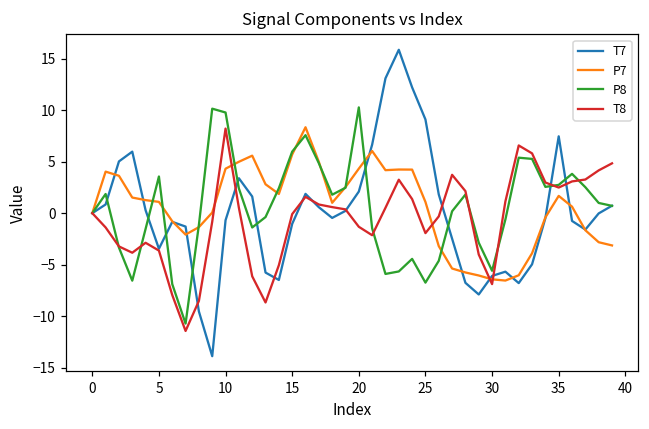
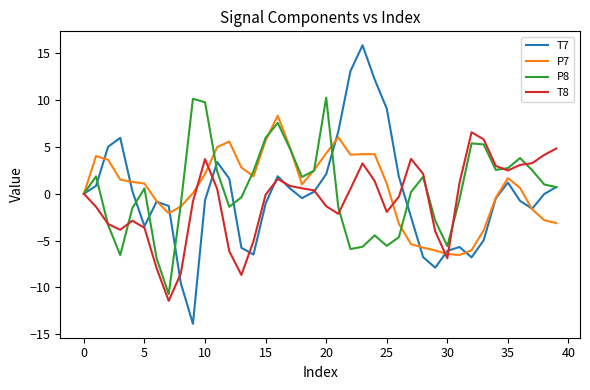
P8, 5: 4 -> 1
P7, 10: 4 -> 2
T8, 10: 8 -> 4
P8, 25: -7 -> -6
T7, 35: 7 -> 1
